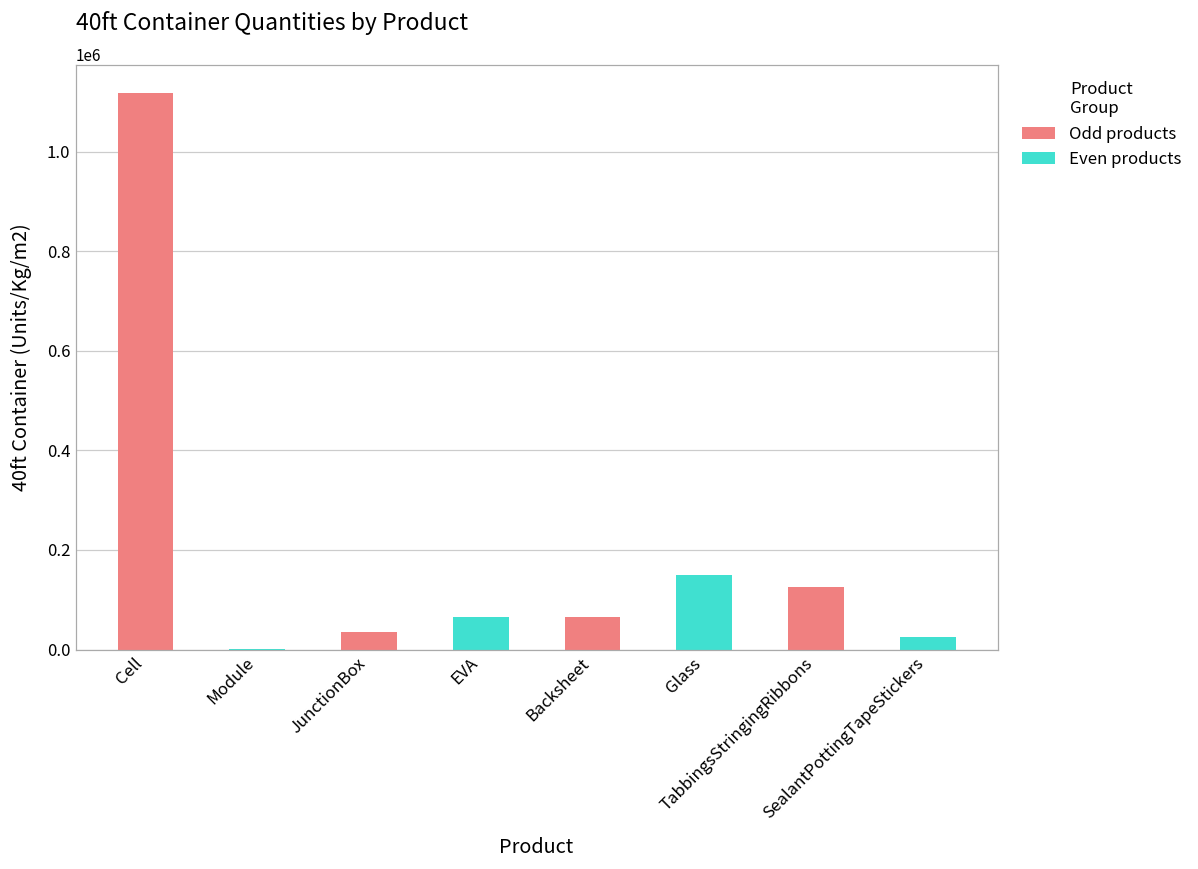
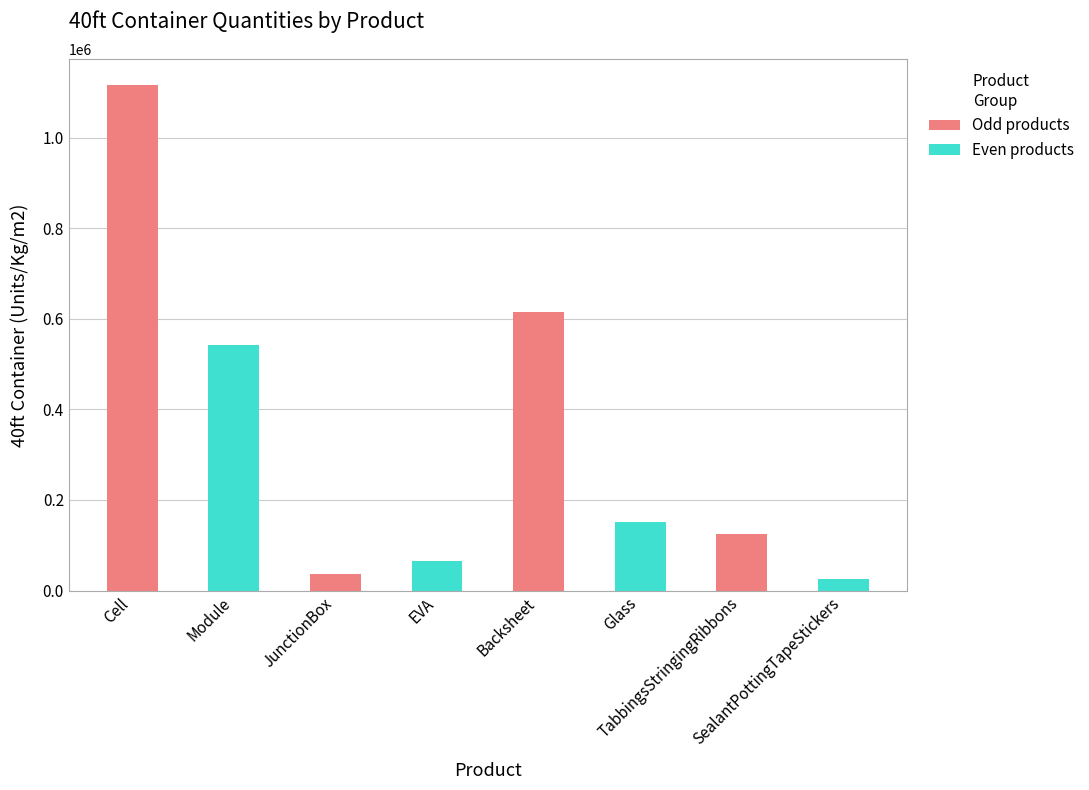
Module: 0 -> 540000
Backsheet: 60000 -> 610000
